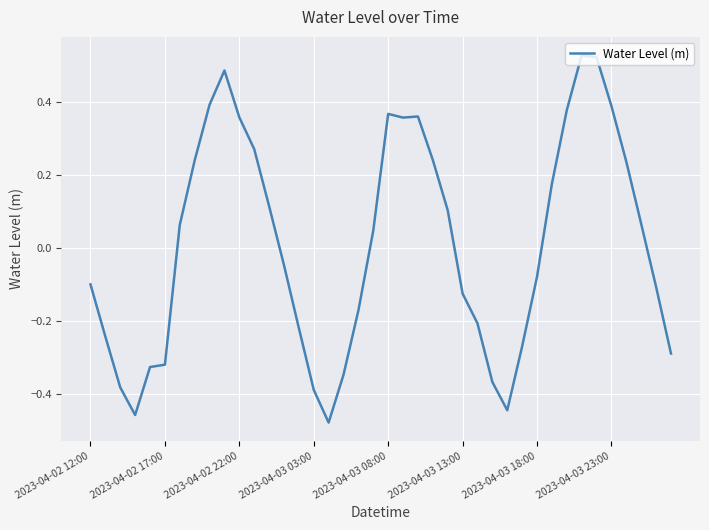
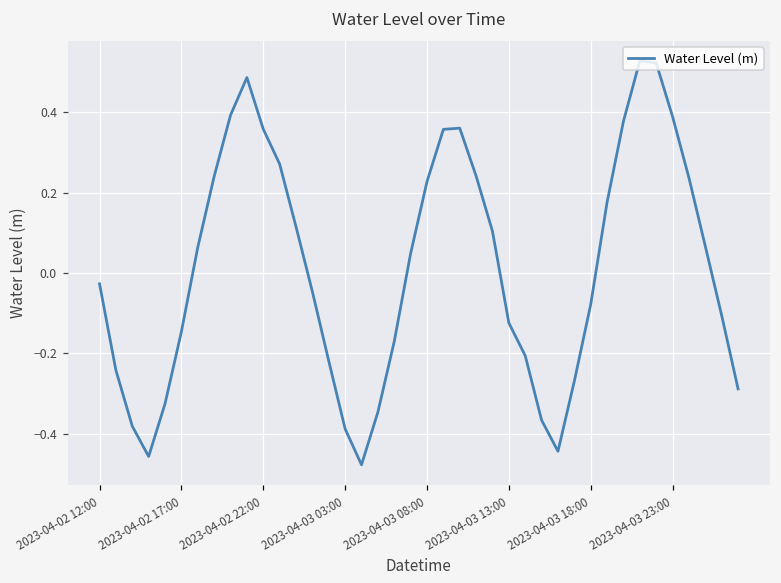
2023-04-02 12:00: -0.10 -> -0.03
2023-04-02 17:00: -0.32 -> -0.15
2023-04-03 08:00: 0.37 -> 0.23
